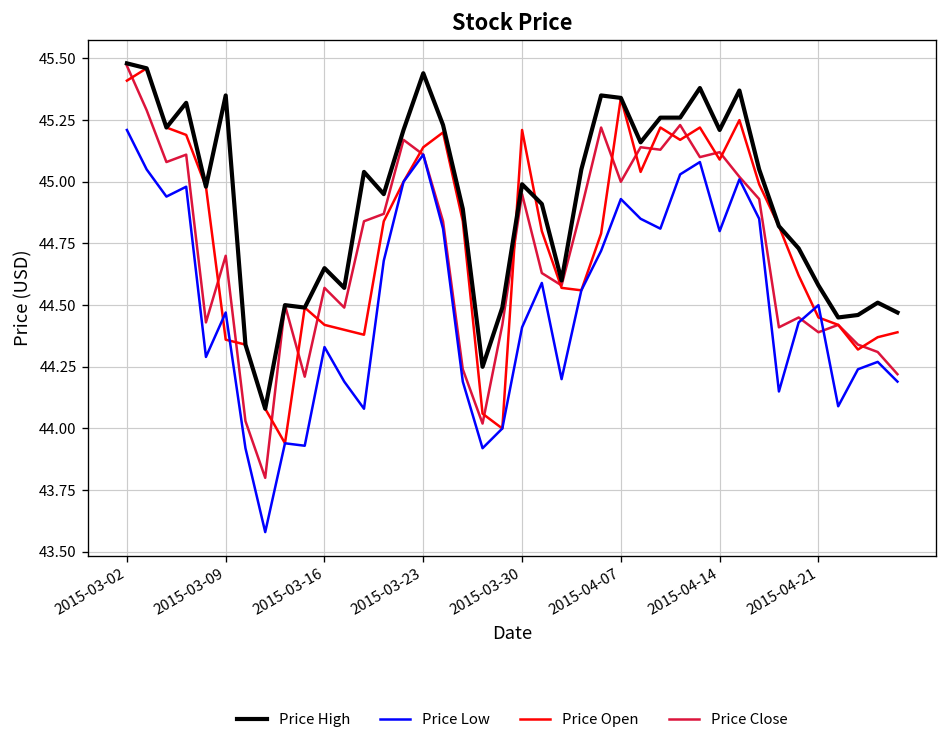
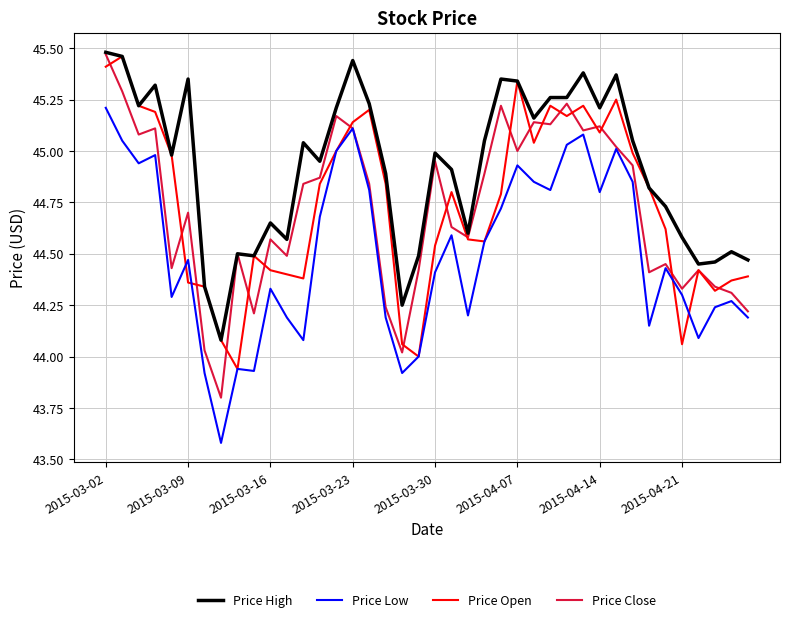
Price Open, 2015-03-30: 45.21 -> 44.54
Price Low, 2015-04-21: 44.5 -> 44.3
Price Open, 2015-04-21: 44.45 -> 44.06
Price Close, 2015-04-21: 44.39 -> 44.33
